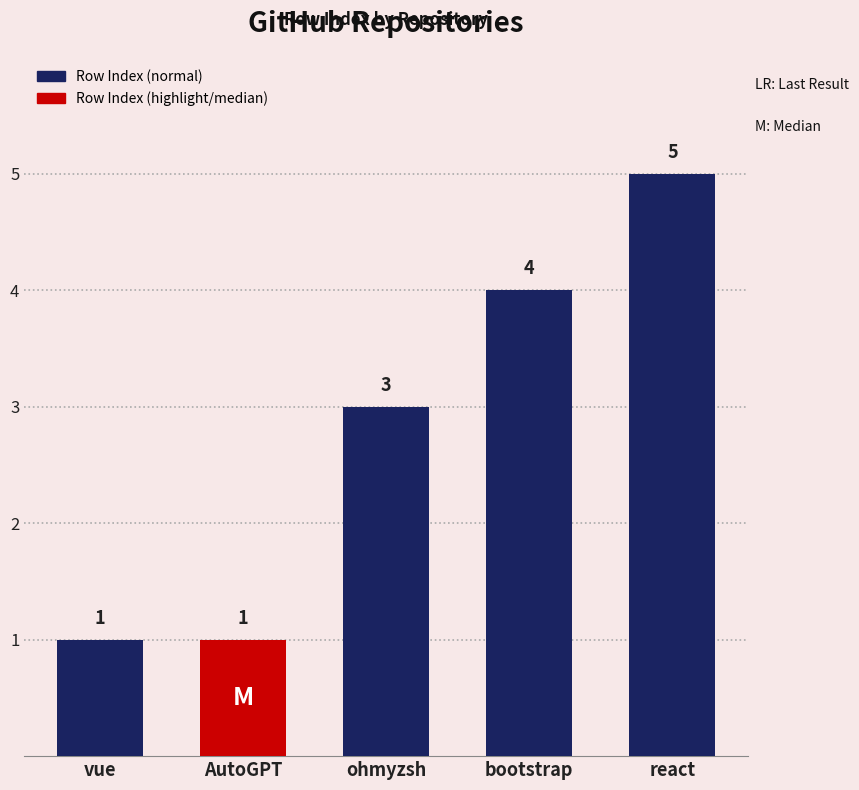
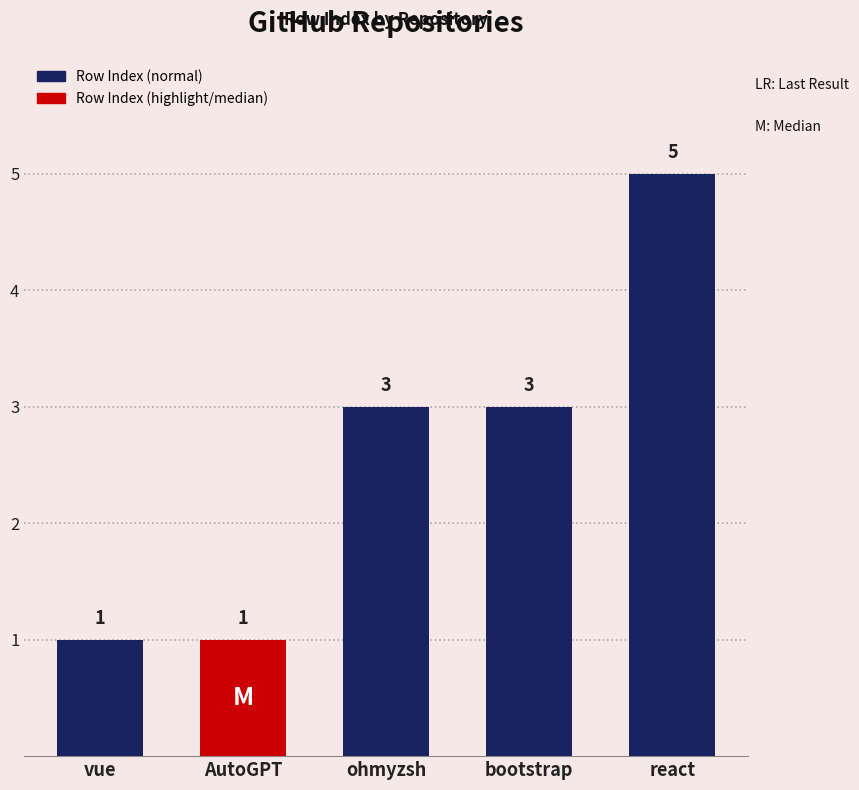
bootstrap: 4 -> 3
